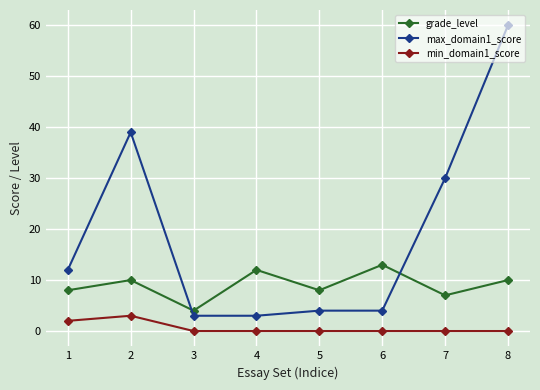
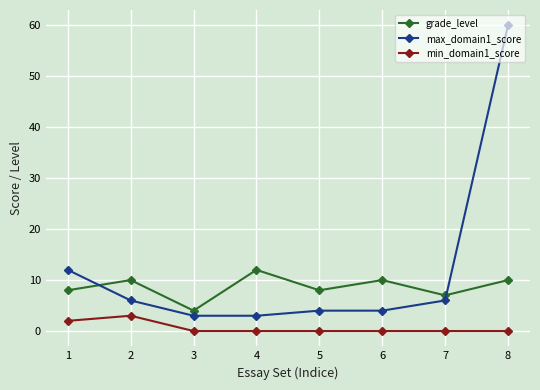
max_domain1_score, 2: 39 -> 6
grade_level, 6: 13 -> 10
max_domain1_score, 7: 30 -> 6
